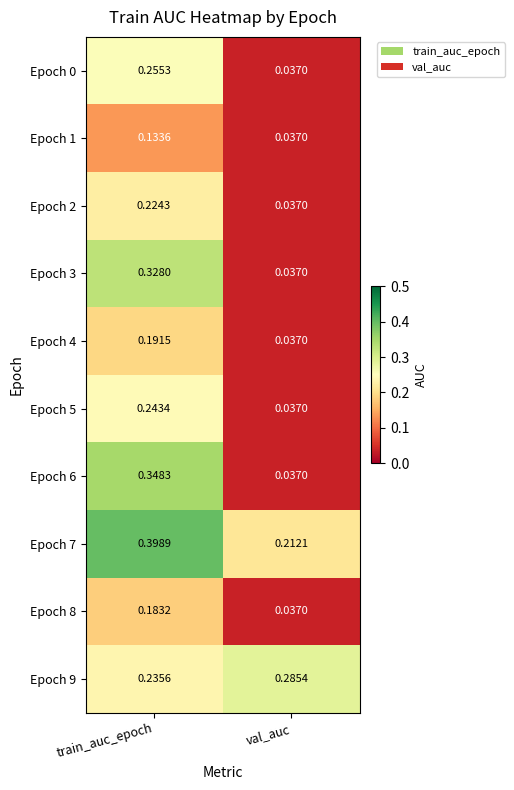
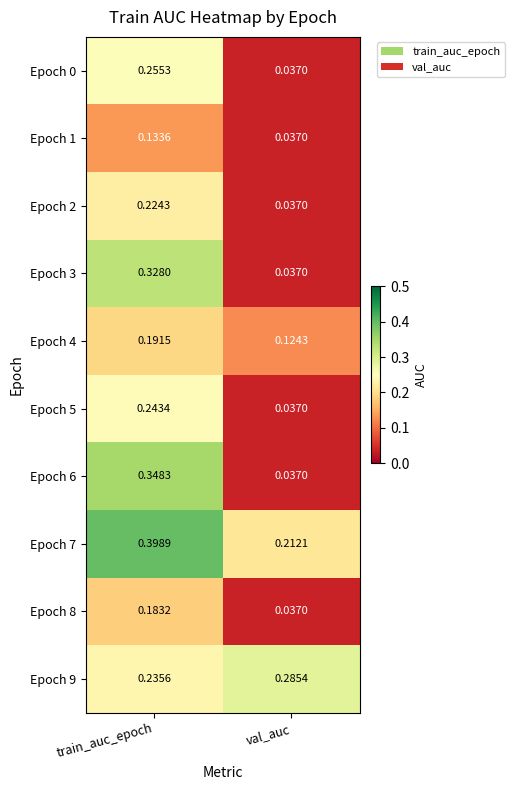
Epoch 4, val_auc: 0.0370 -> 0.1243
